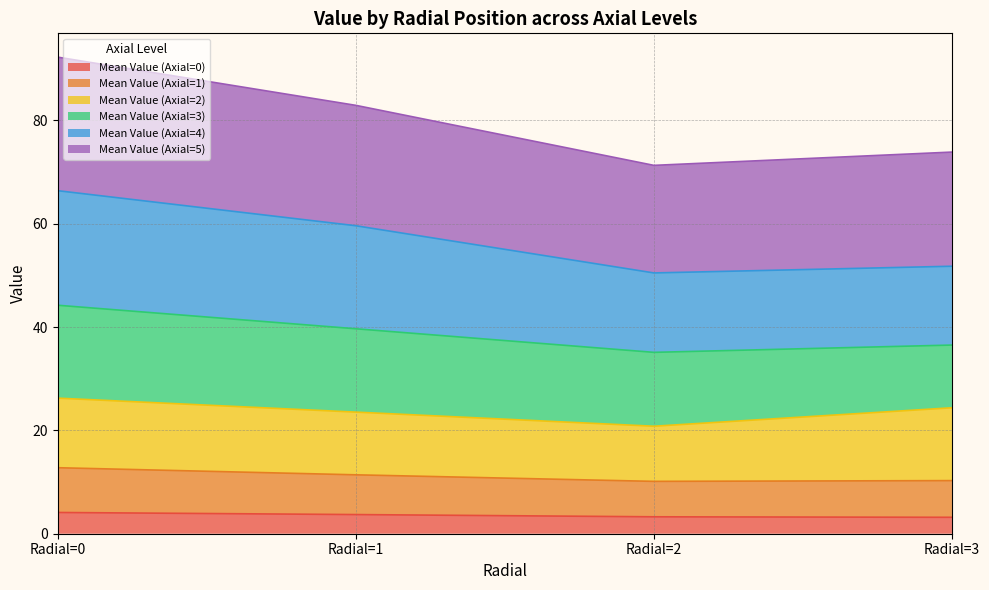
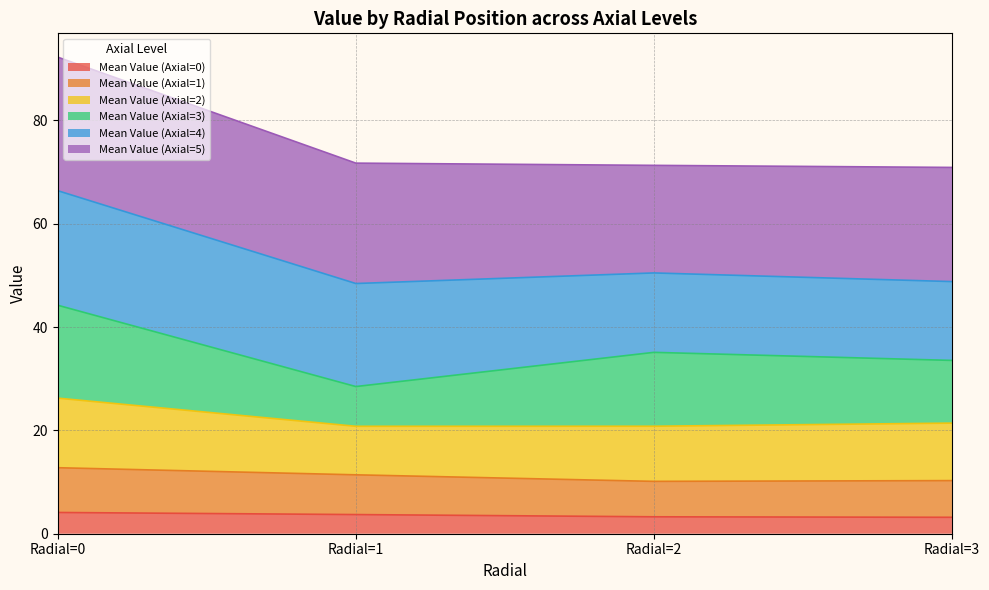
Mean Value (Axial=2), Radial=1: 12 -> 9
Mean Value (Axial=3), Radial=1: 16 -> 8
Mean Value (Axial=2), Radial=3: 14 -> 11
